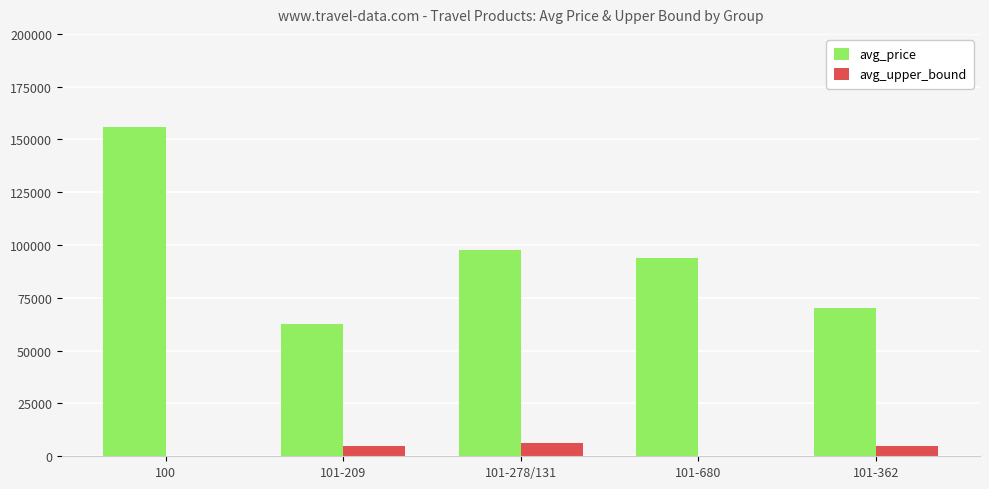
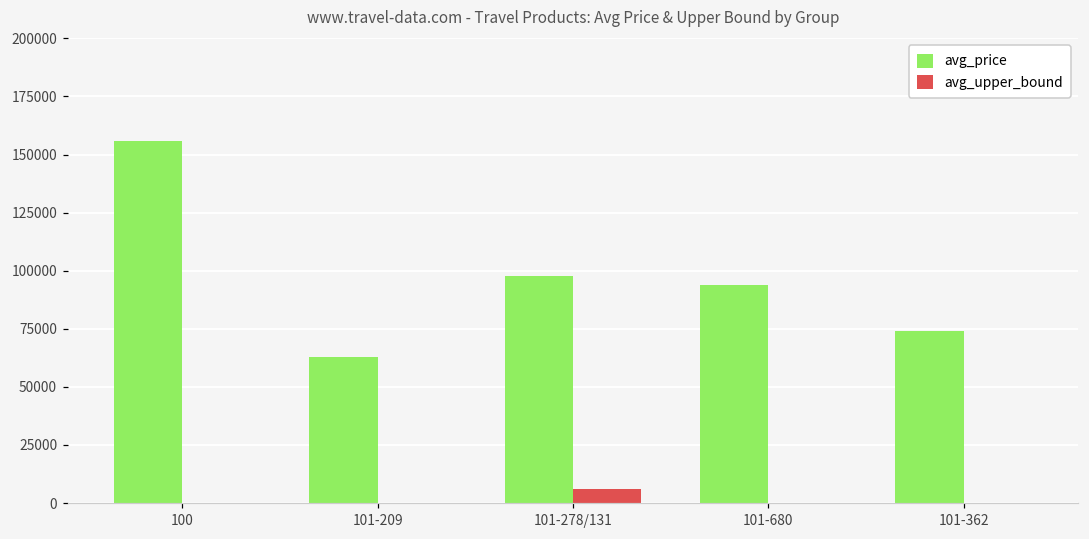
avg_upper_bound, 101-209: 5000 -> 0
avg_price, 101-362: 70000 -> 74000
avg_upper_bound, 101-362: 5000 -> 0
